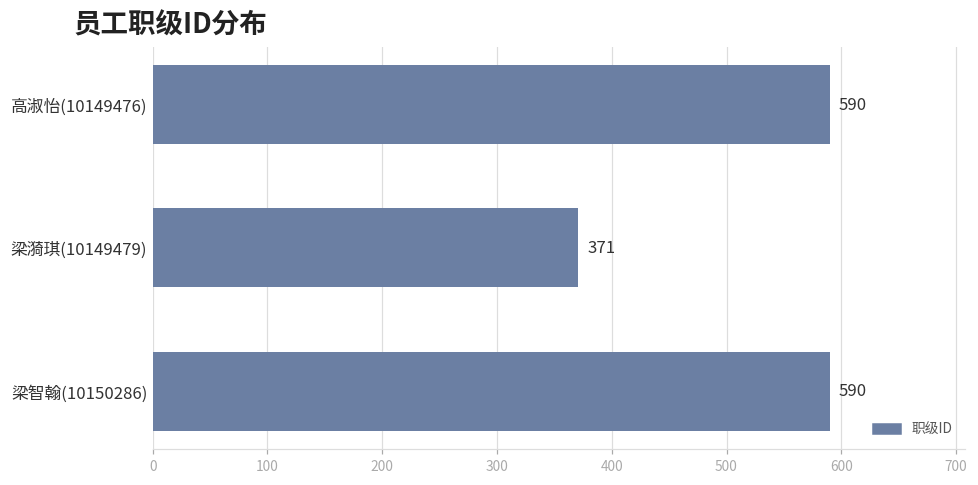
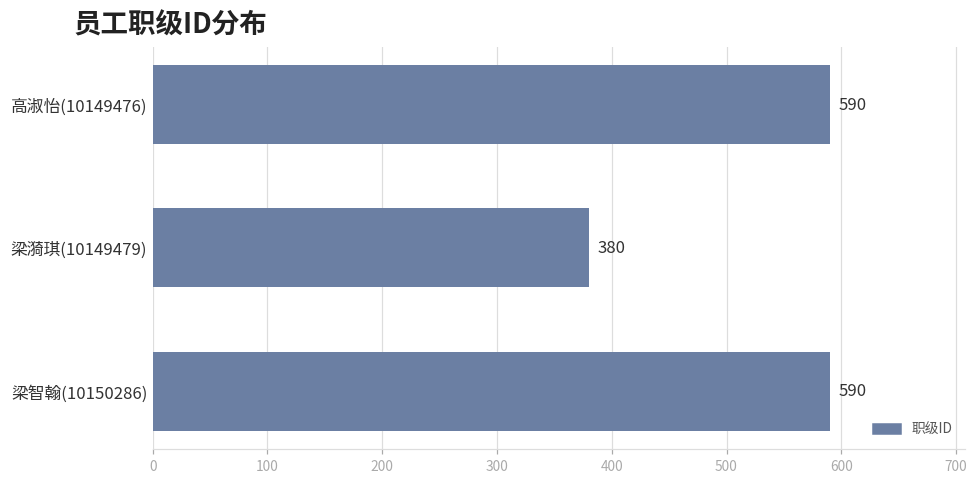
梁漪琪(10149479): 371 -> 380
